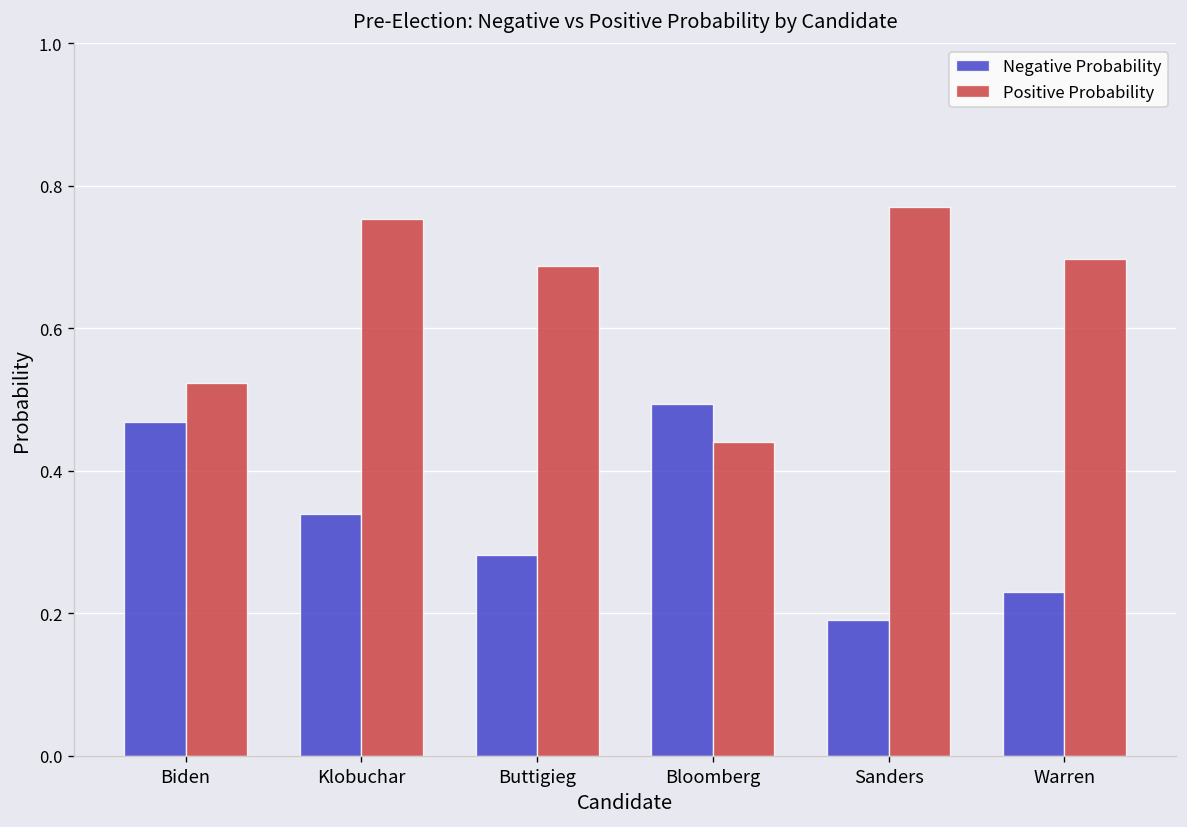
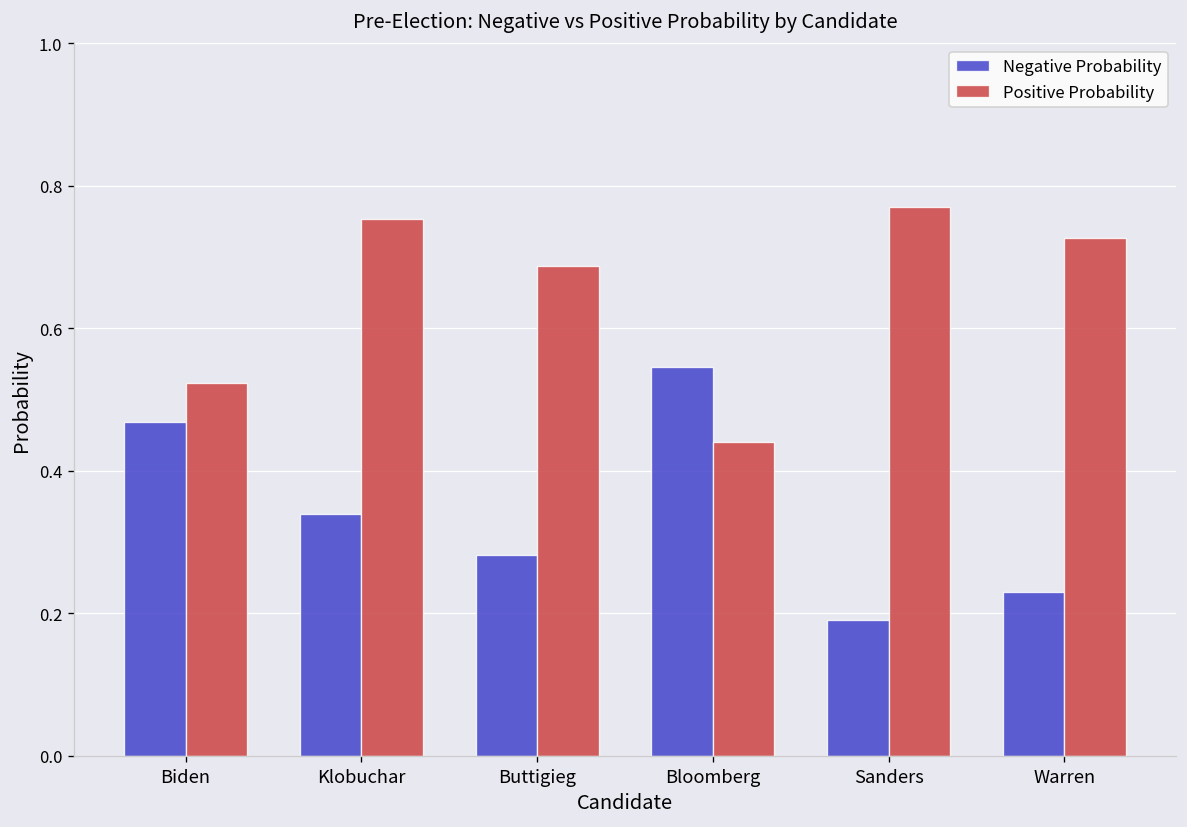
Negative Probability, Bloomberg: 0.49 -> 0.55
Positive Probability, Warren: 0.70 -> 0.73
